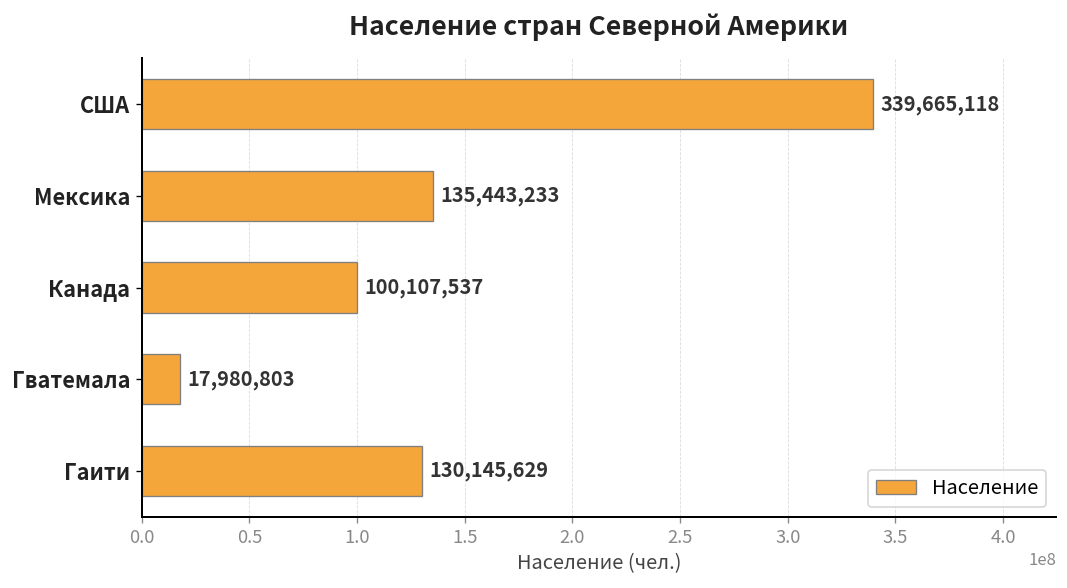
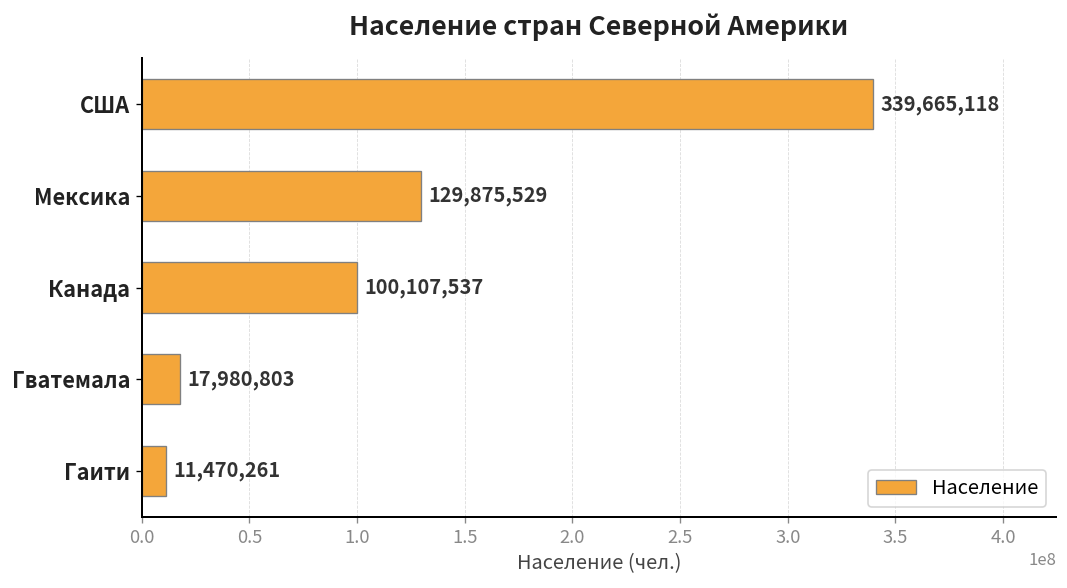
Мексика: 135,443,233 -> 129,875,529
Гаити: 130,145,629 -> 11,470,261
